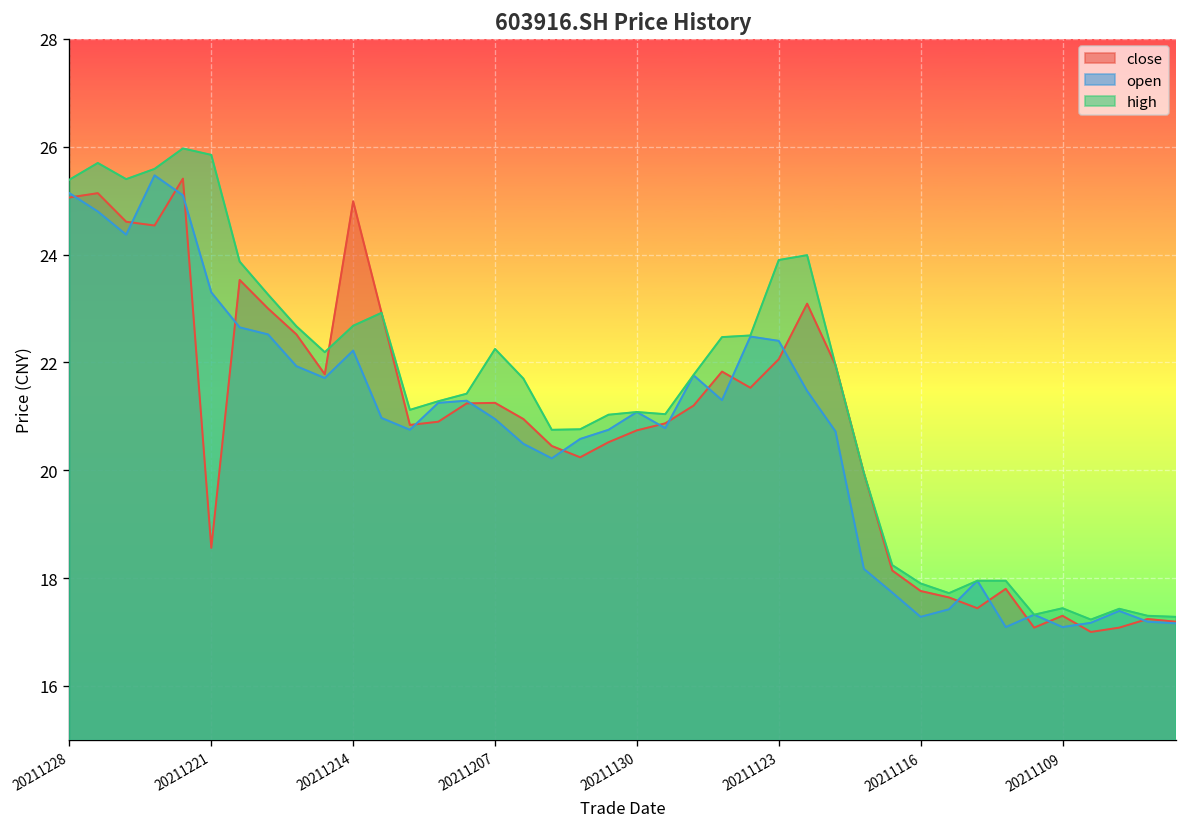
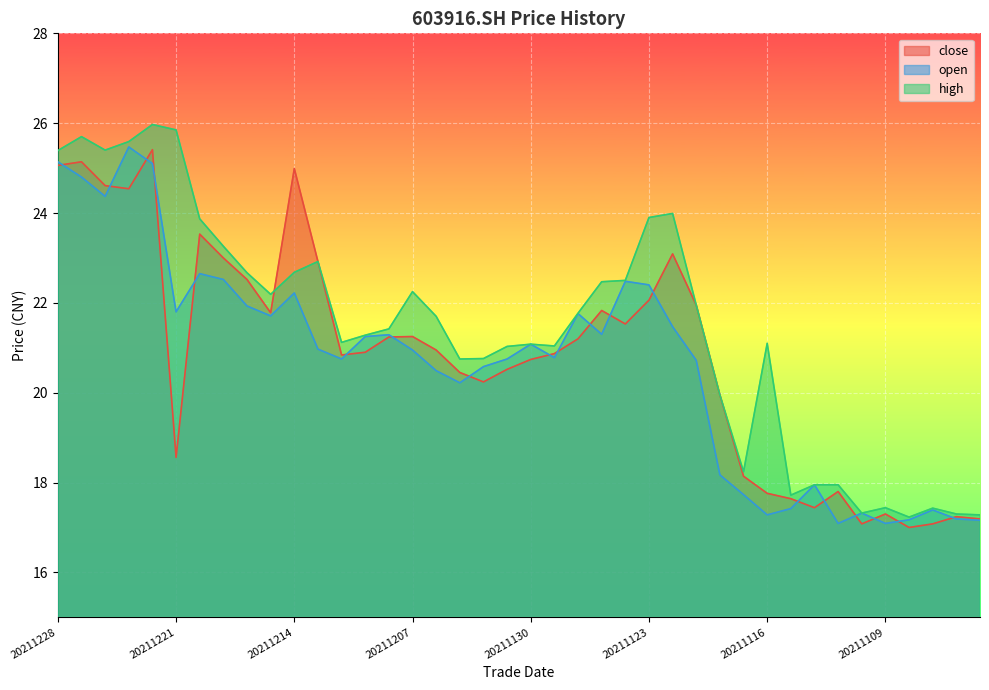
open, 20211221: 23.3 -> 21.8
high, 20211116: 17.9 -> 21.1
